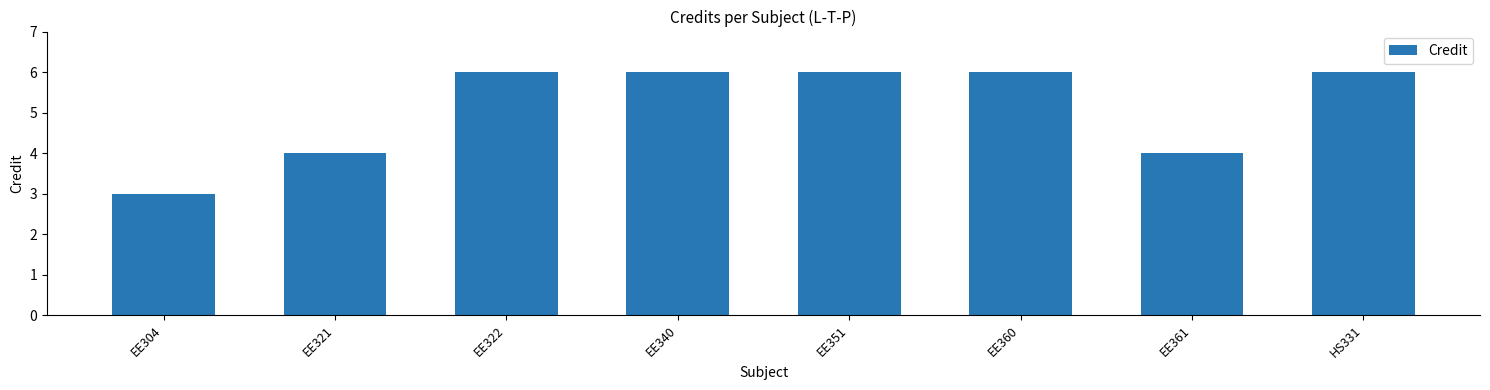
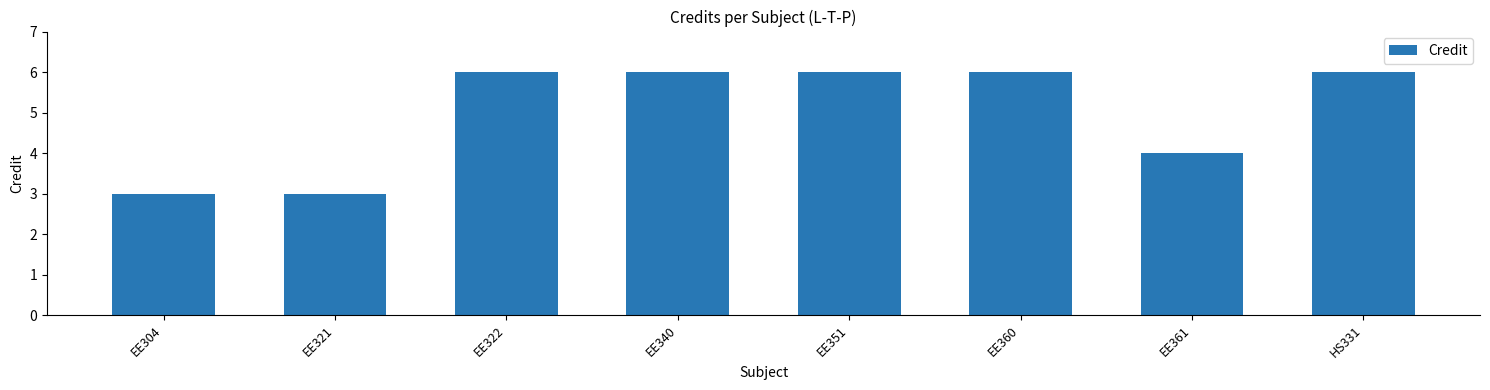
EE321: 4 -> 3
